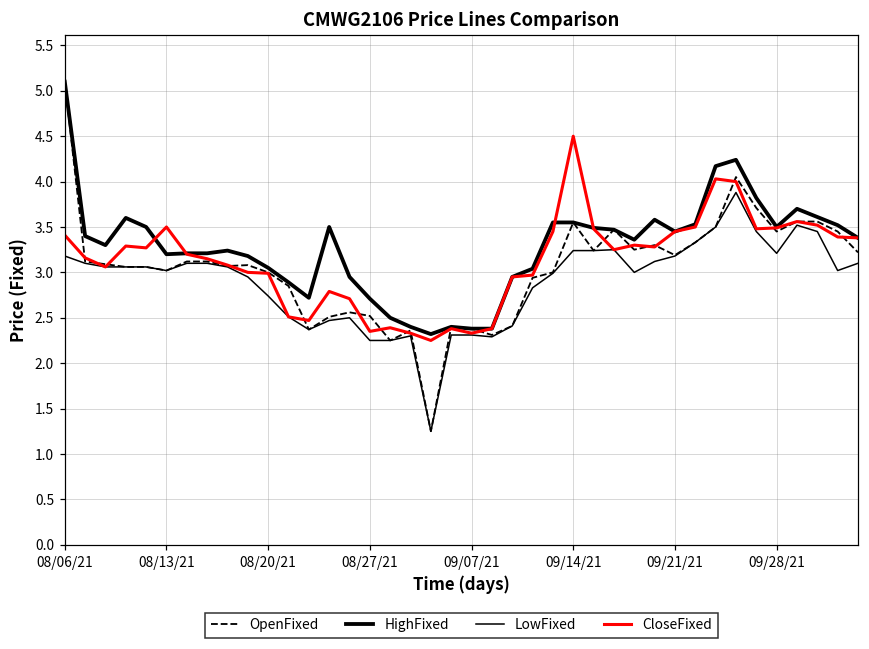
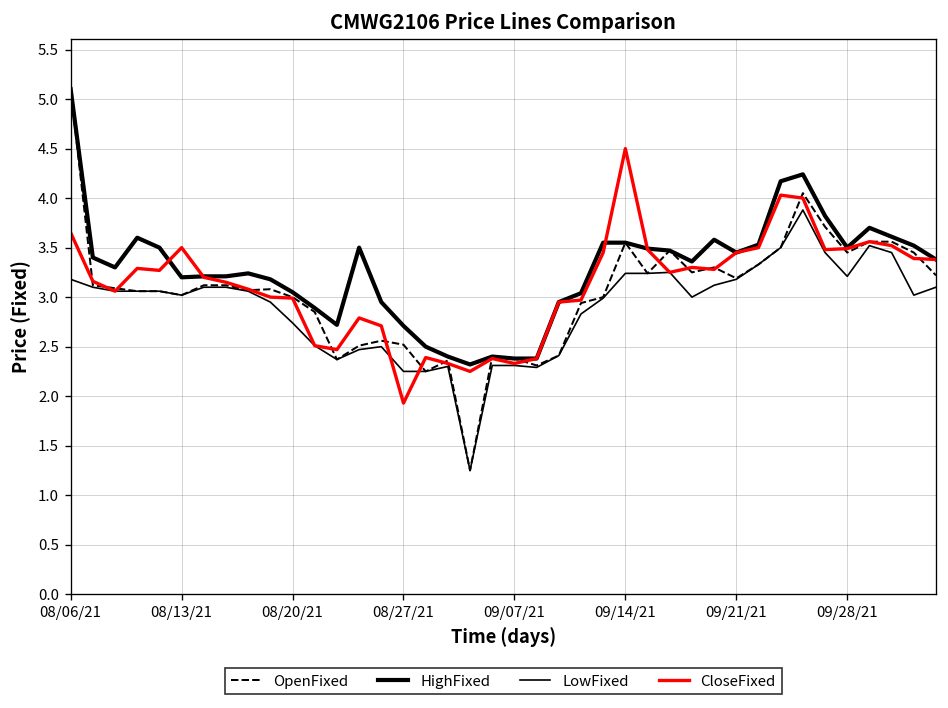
CloseFixed, 08/06/21: 3.4 -> 3.7
CloseFixed, 08/27/21: 2.4 -> 1.9
